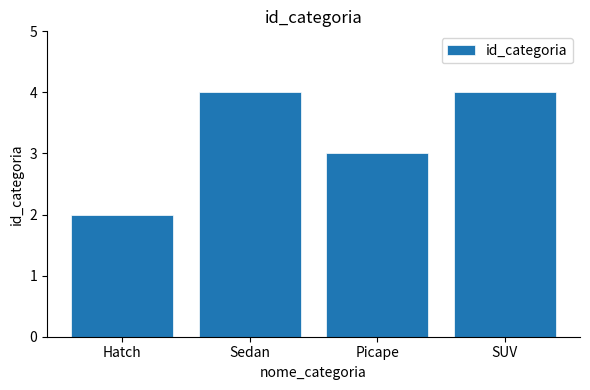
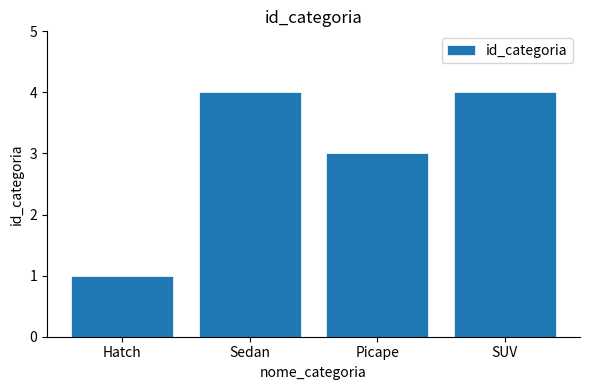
Hatch: 2 -> 1
